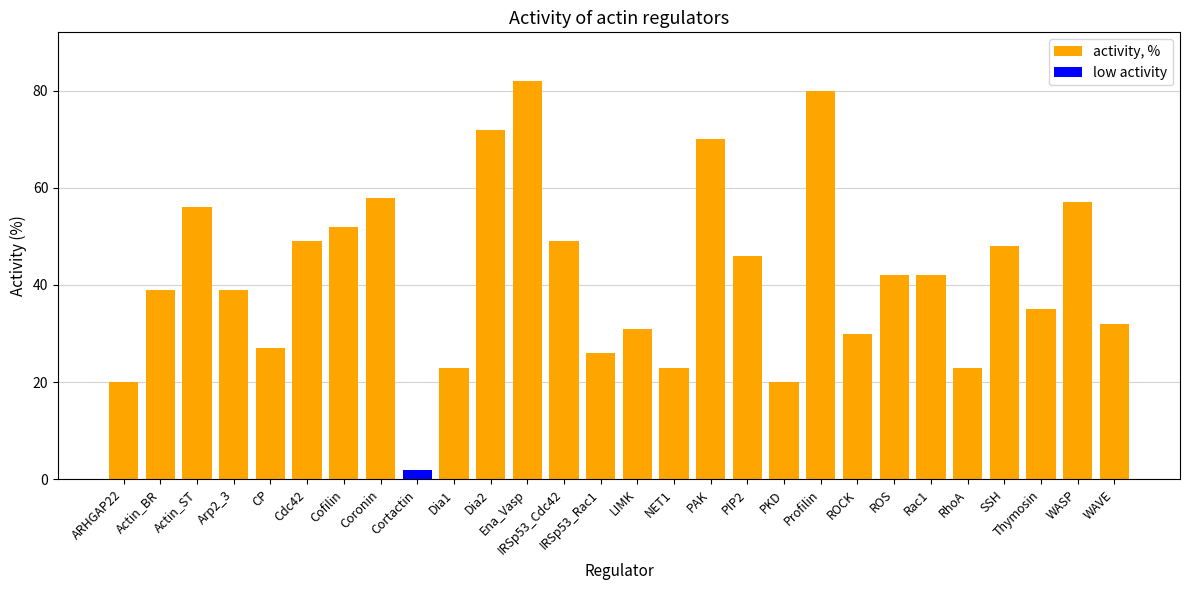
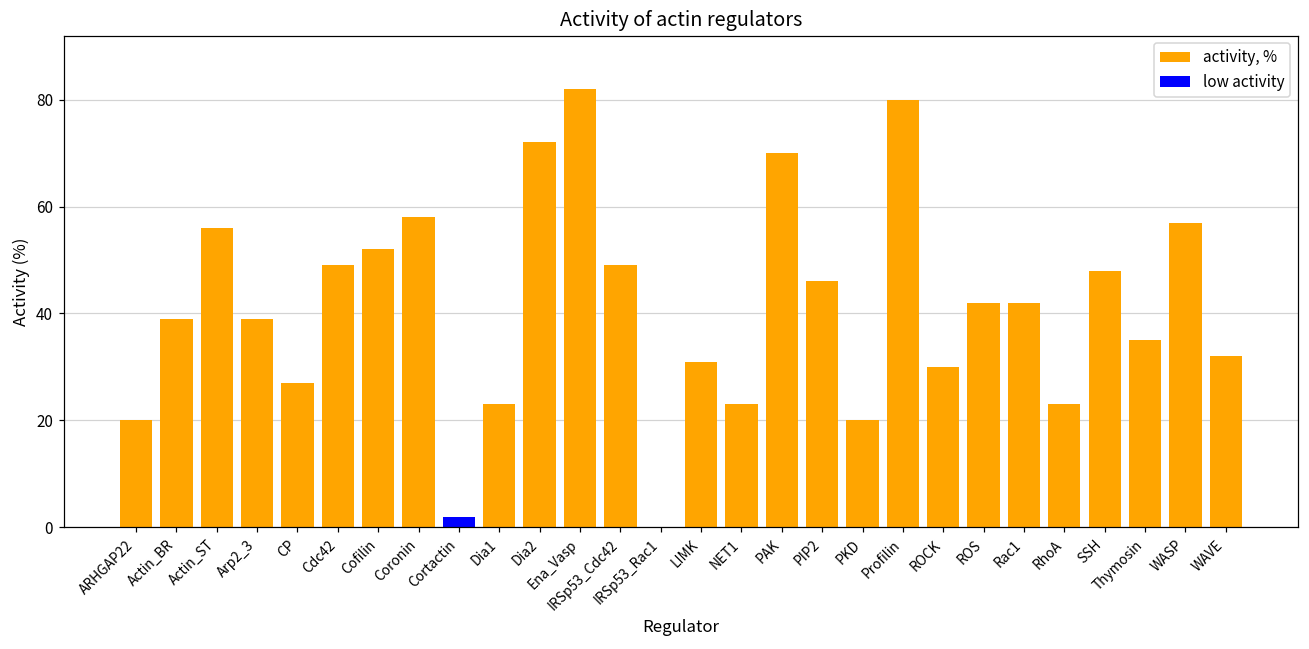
IRSp53_Rac1: 26 -> 0
